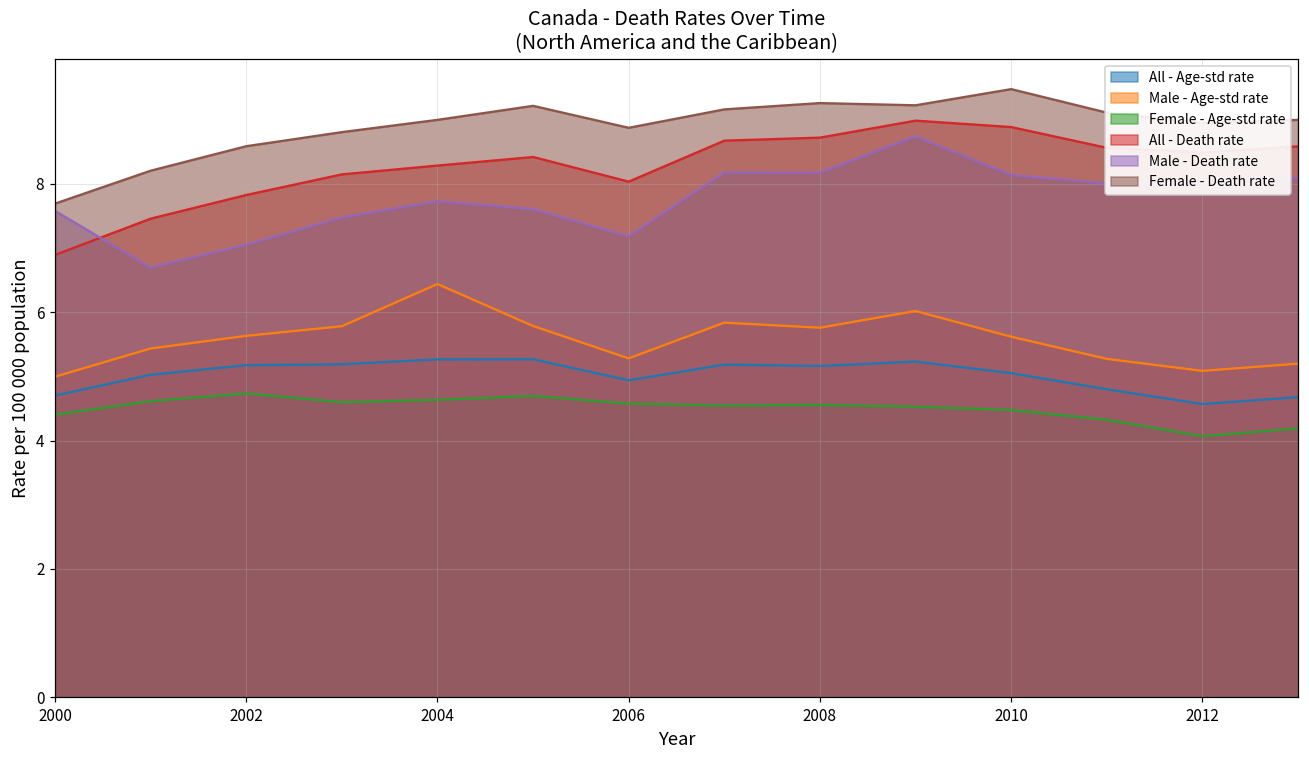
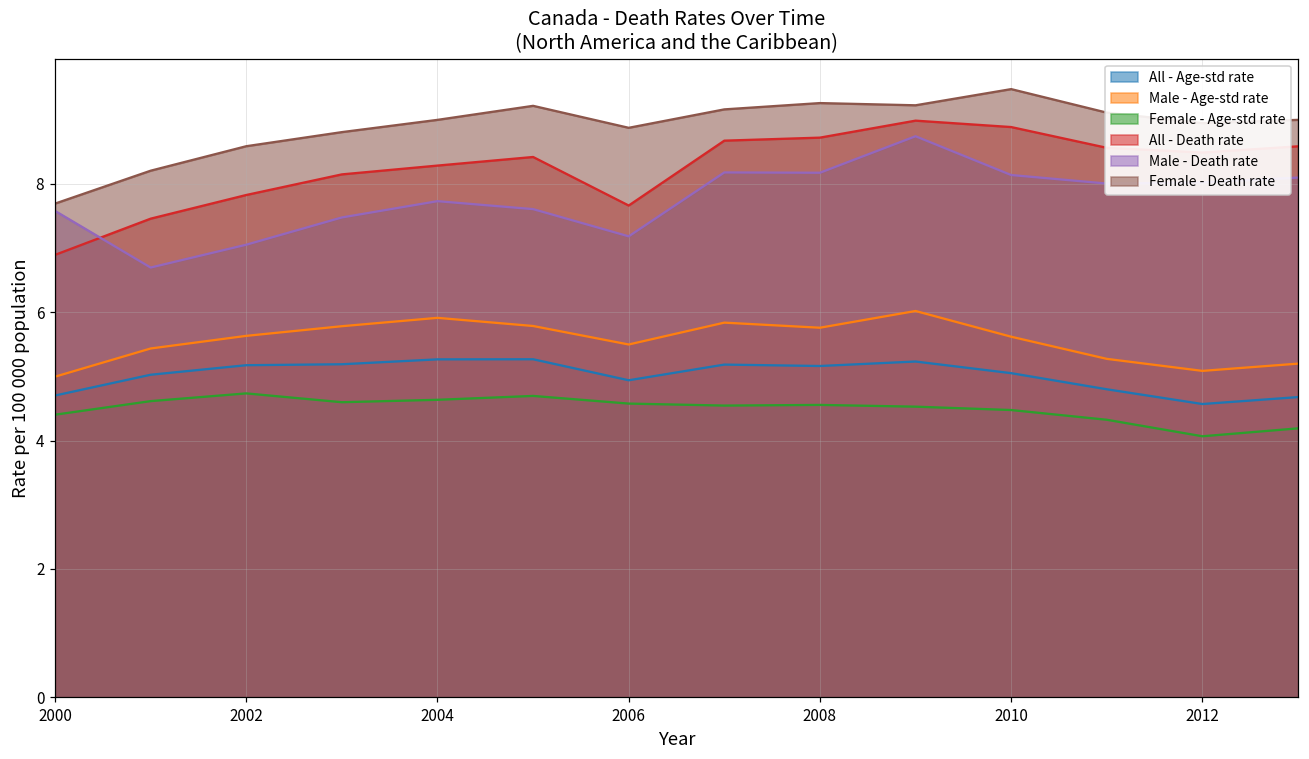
Male - Age-std rate, 2004: 6.4 -> 5.9
Male - Age-std rate, 2006: 5.3 -> 5.5
All - Death rate, 2006: 8.0 -> 7.7
